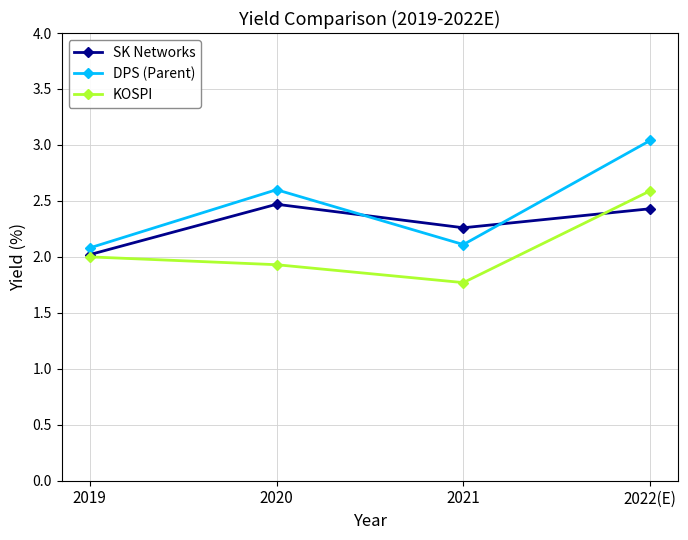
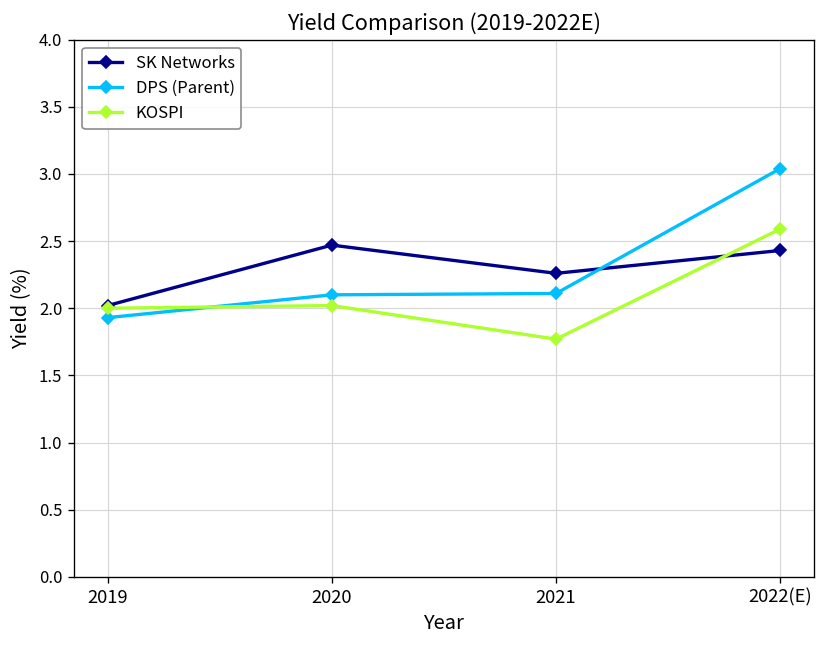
DPS (Parent), 2019: 2.08 -> 1.93
DPS (Parent), 2020: 2.6 -> 2.1
KOSPI, 2020: 1.93 -> 2.02
